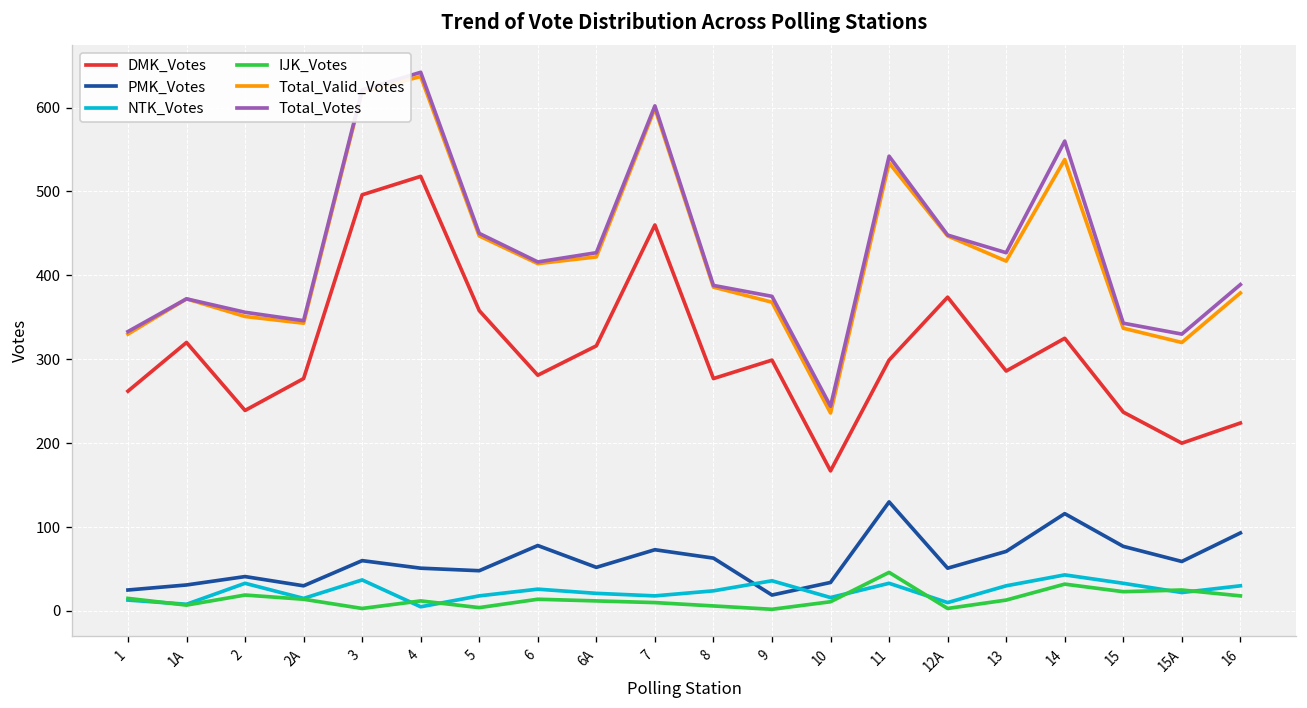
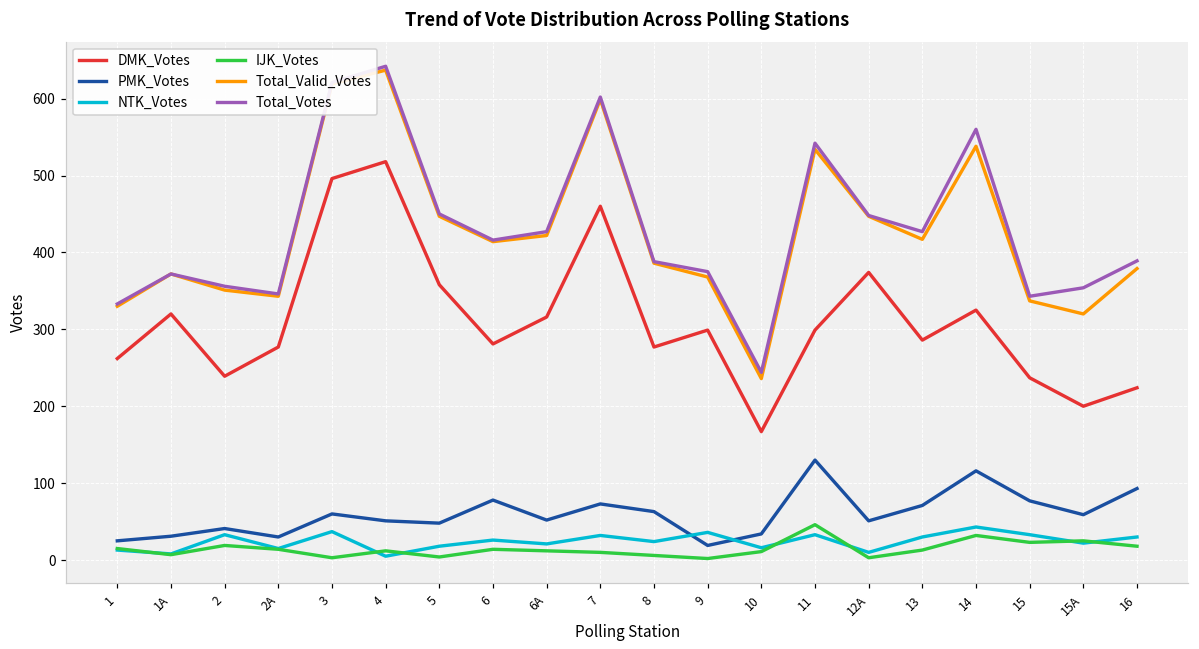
NTK_Votes, 7: 20 -> 30
Total_Votes, 15A: 330 -> 350
